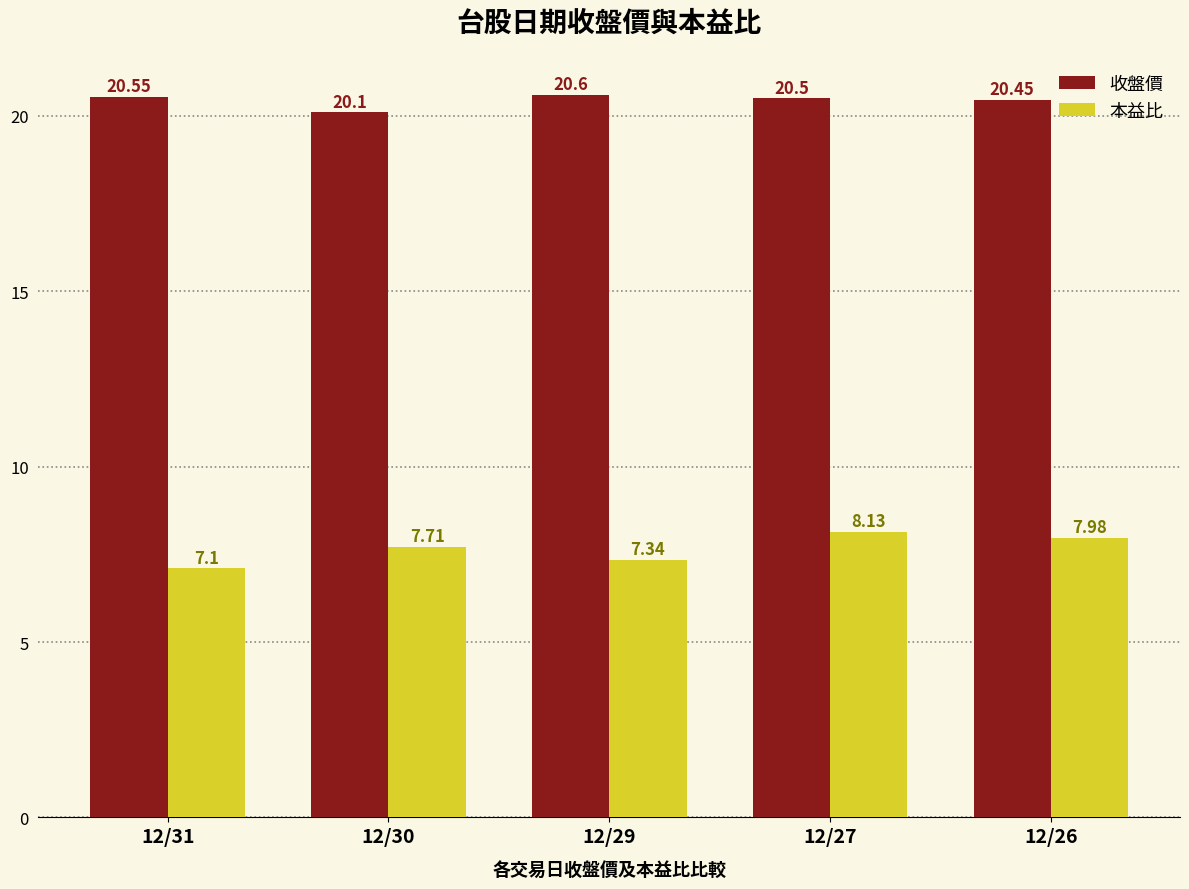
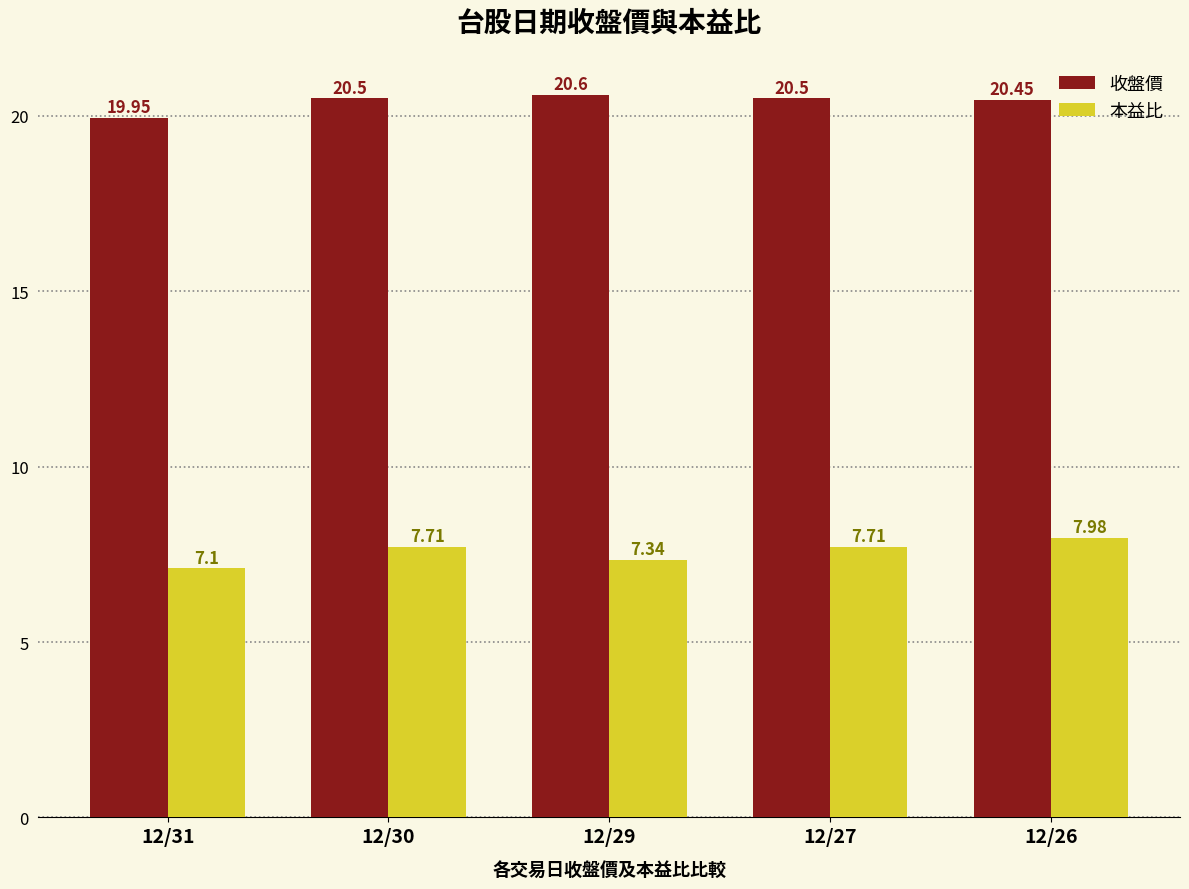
收盤價, 12/31: 20.55 -> 19.95
收盤價, 12/30: 20.1 -> 20.5
本益比, 12/27: 8.13 -> 7.71
